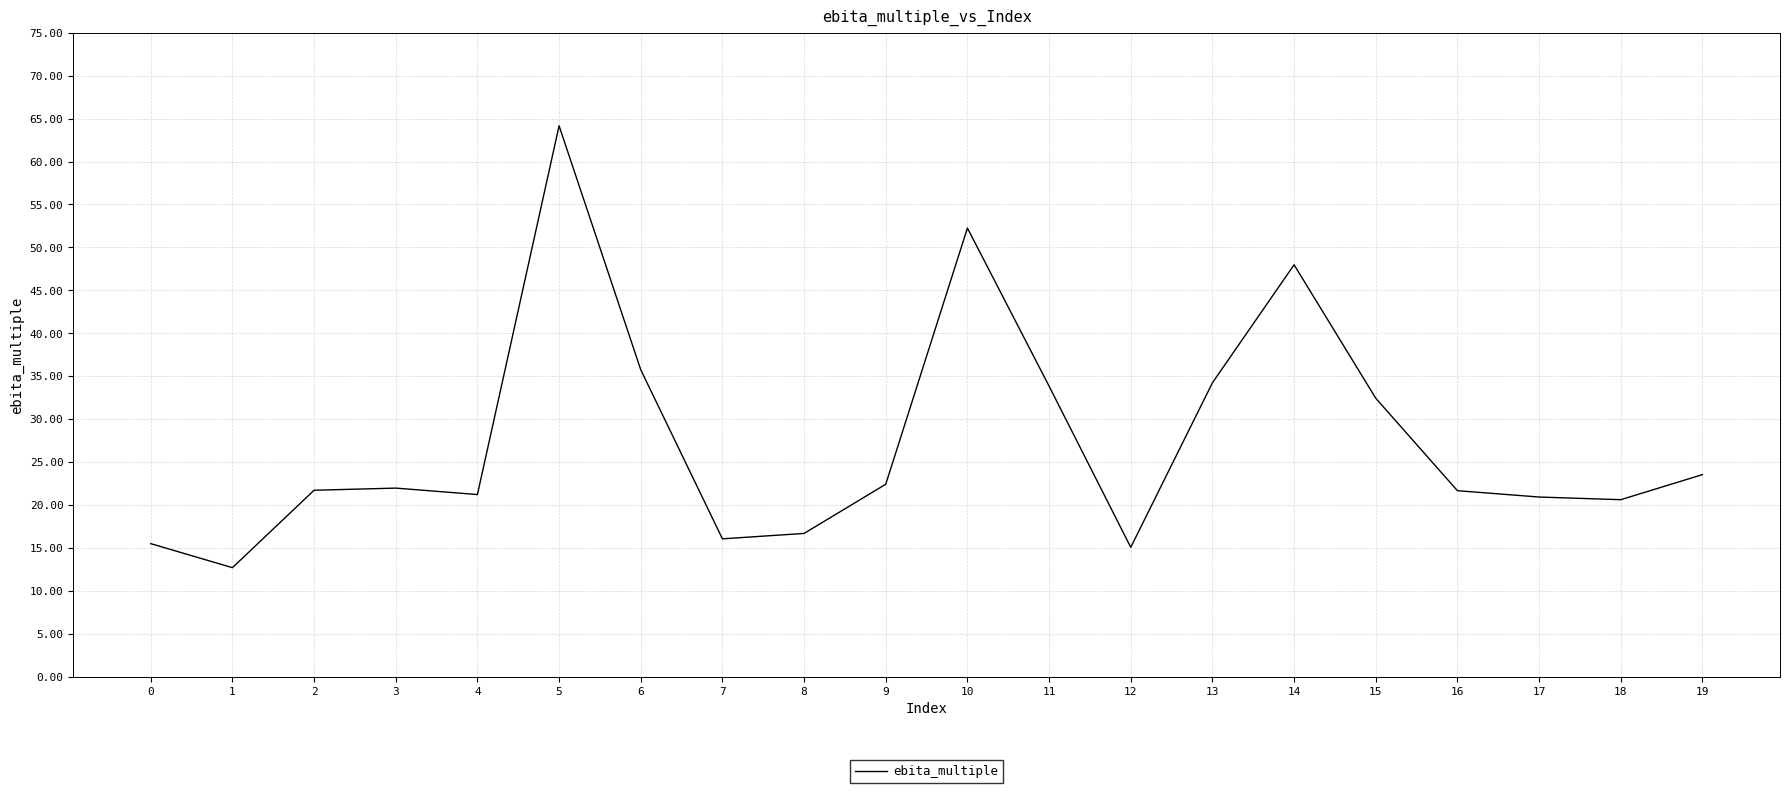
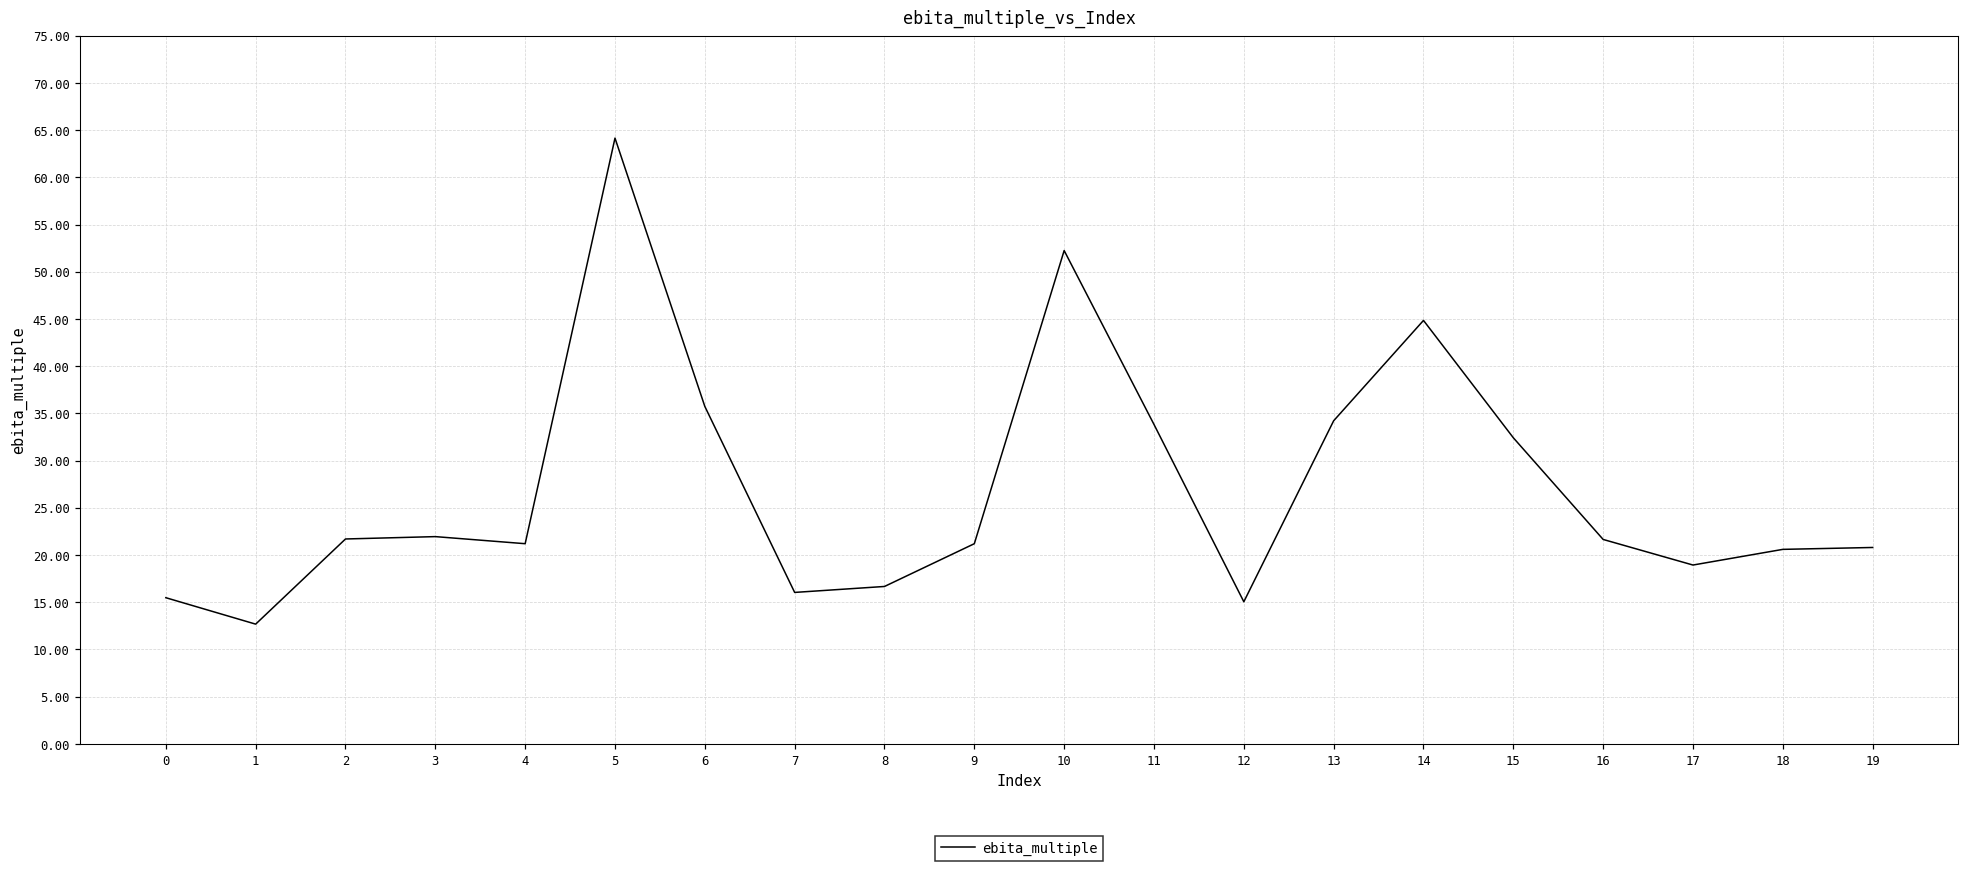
9: 22 -> 21
14: 48 -> 45
17: 21 -> 19
19: 24 -> 21
